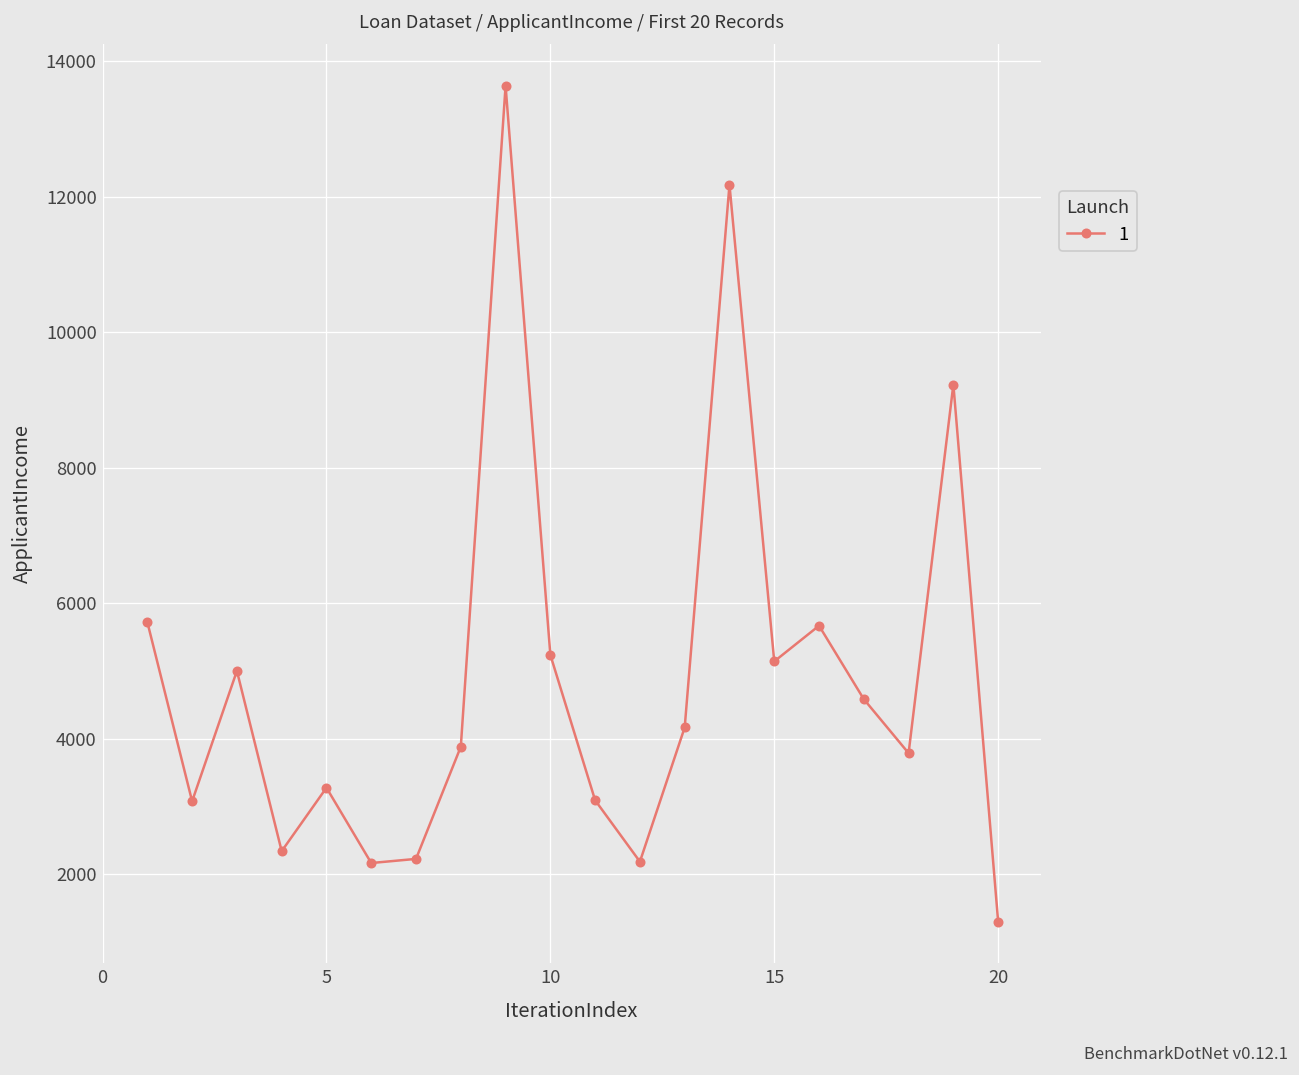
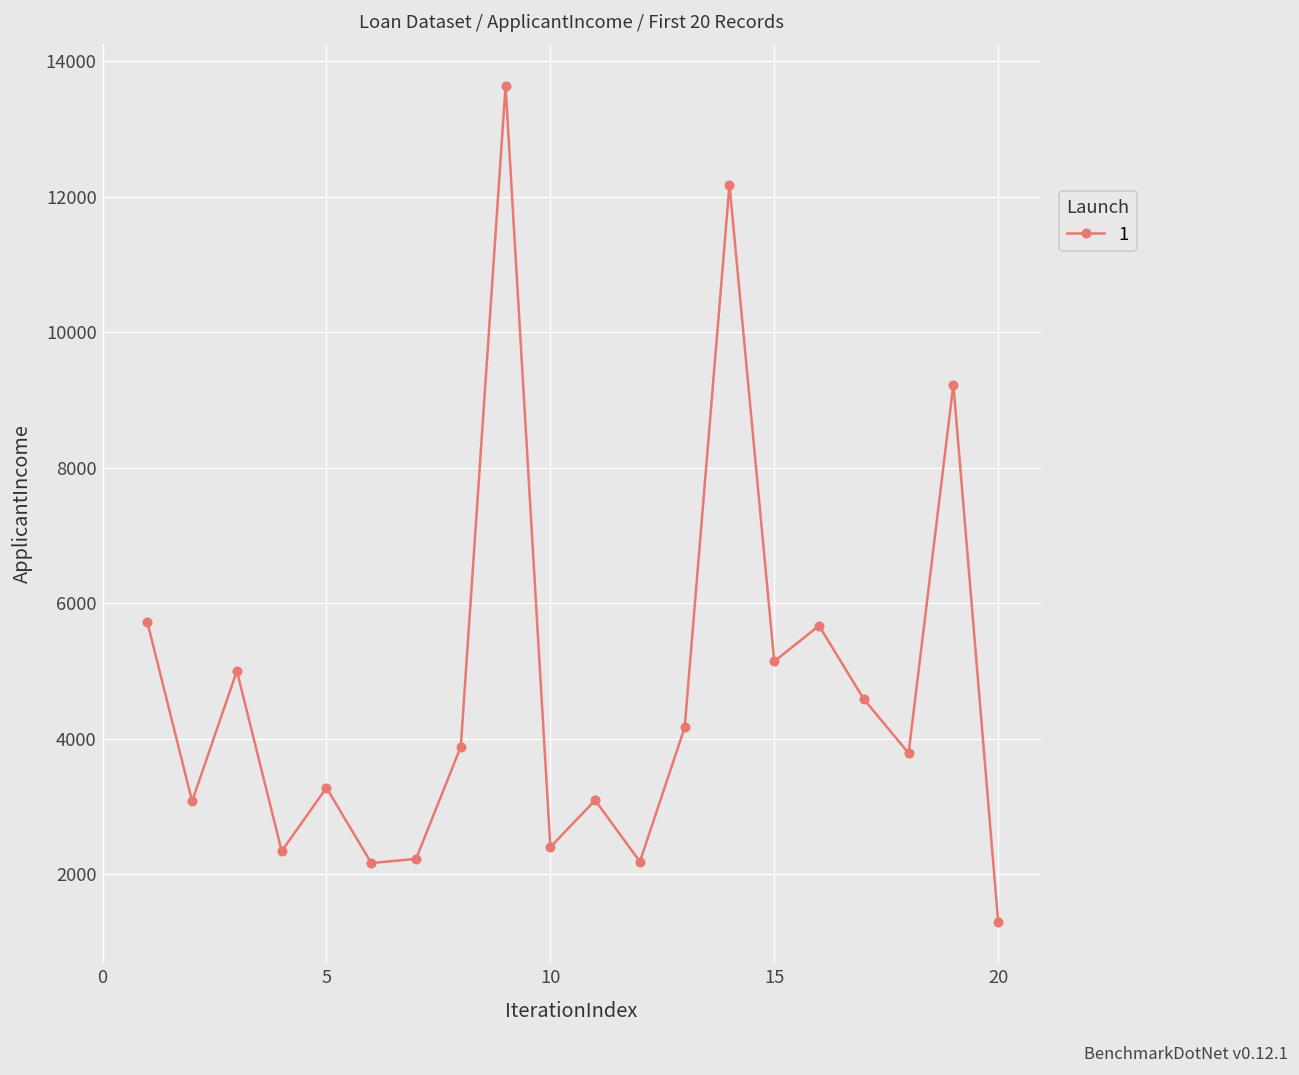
10: 5200 -> 2400
